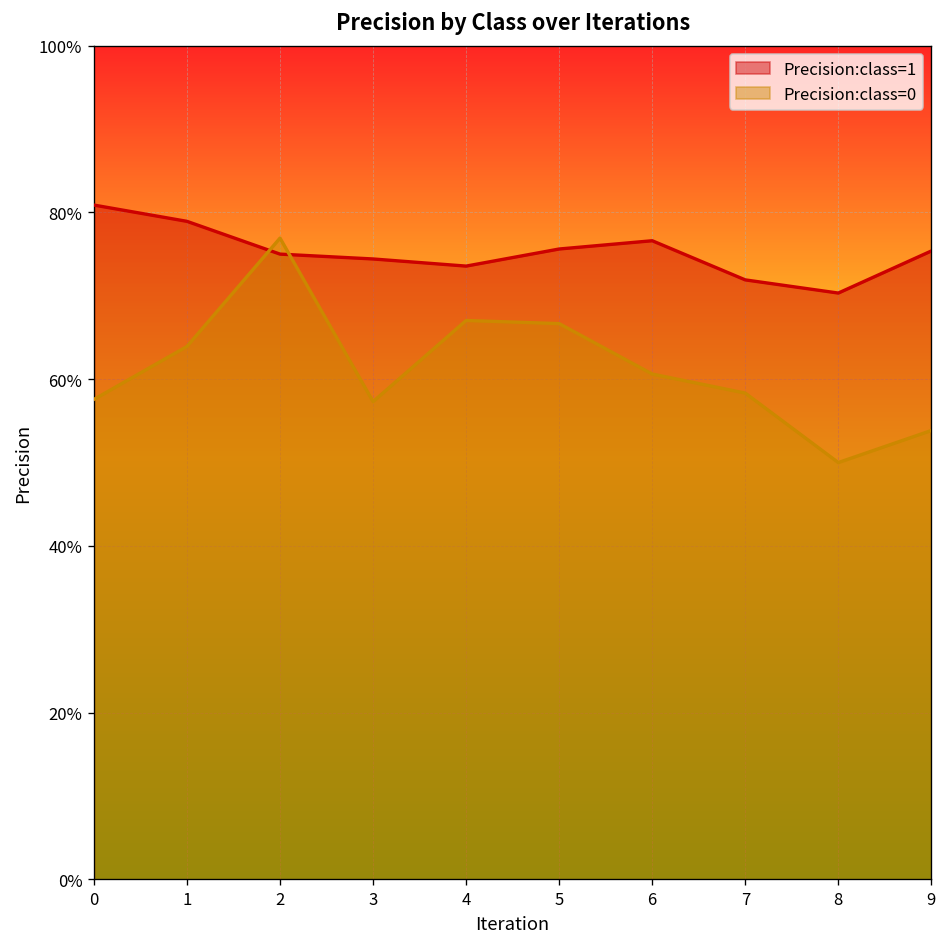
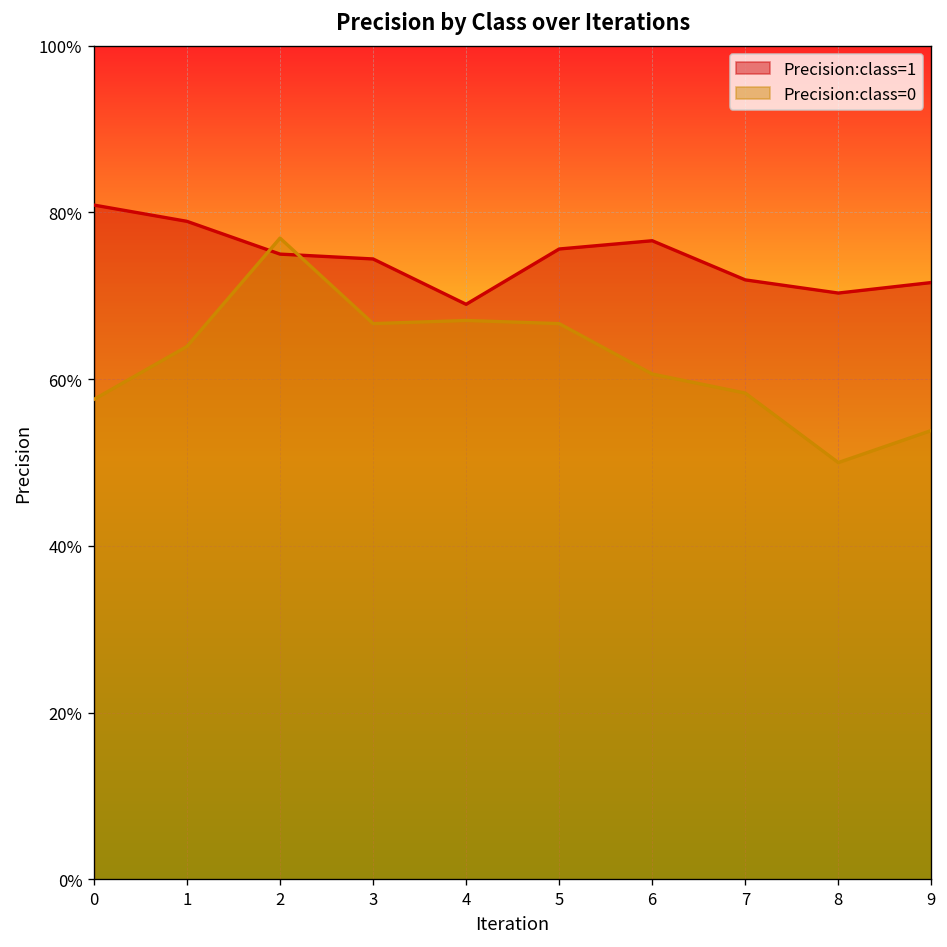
Precision:class=0, 3: 57% -> 67%
Precision:class=1, 4: 74% -> 69%
Precision:class=1, 9: 75% -> 72%
